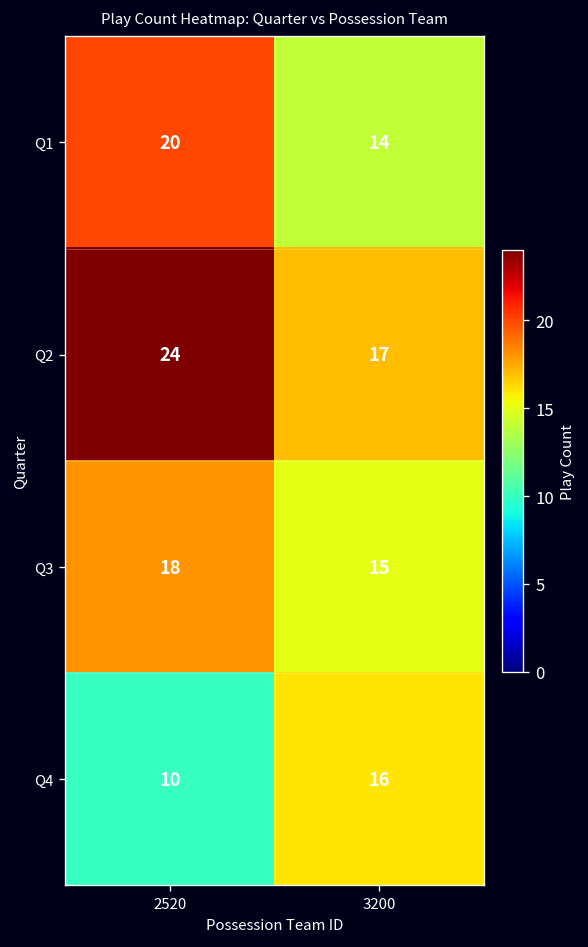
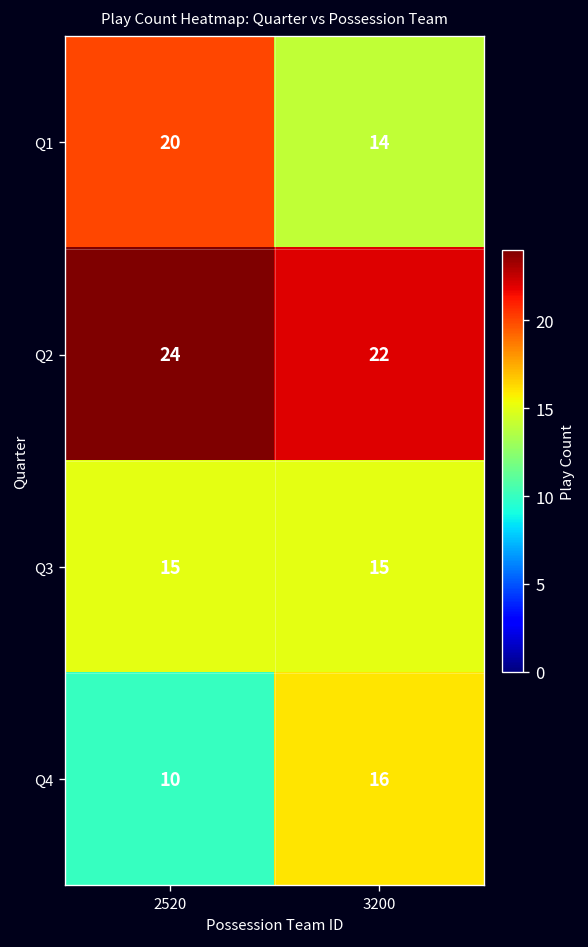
Q2, 3200: 17 -> 22
Q3, 2520: 18 -> 15
